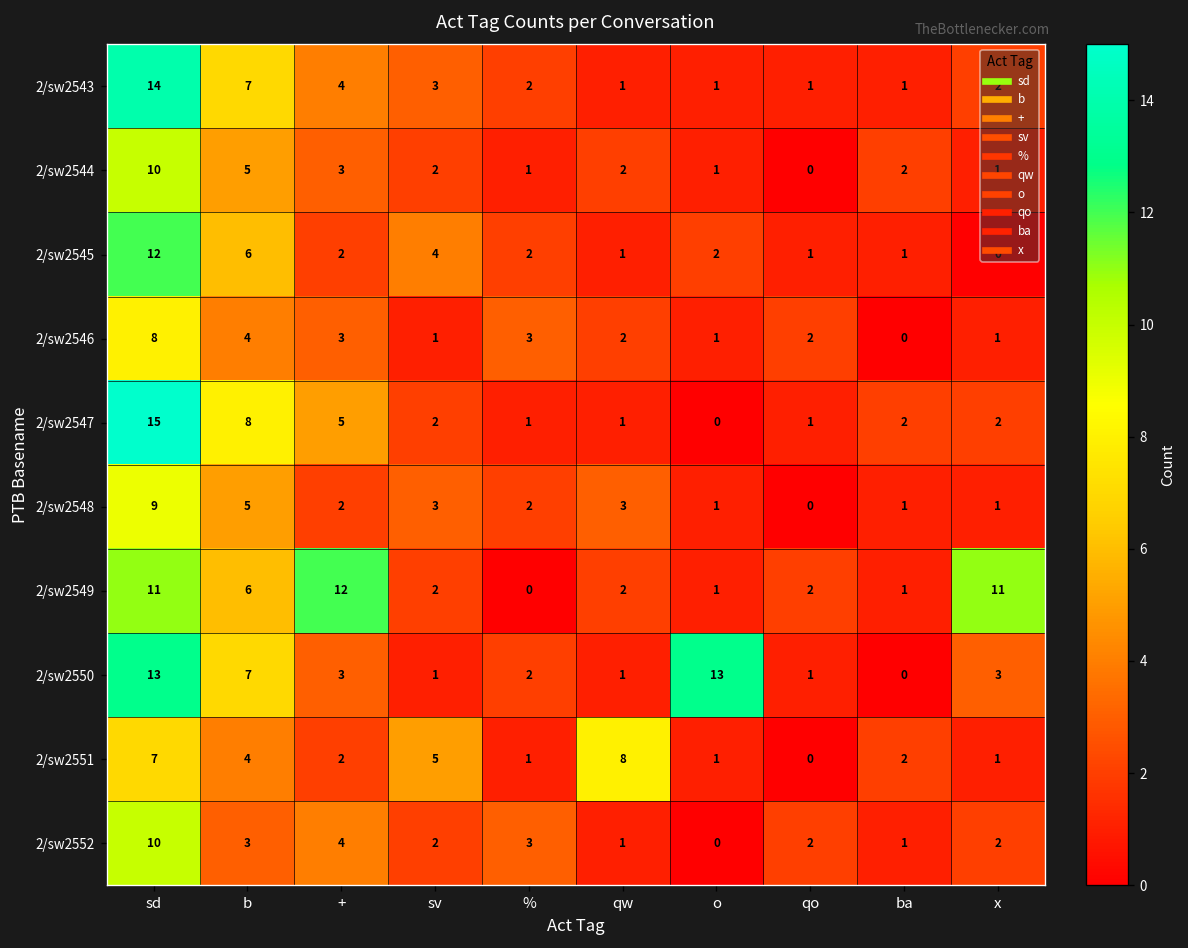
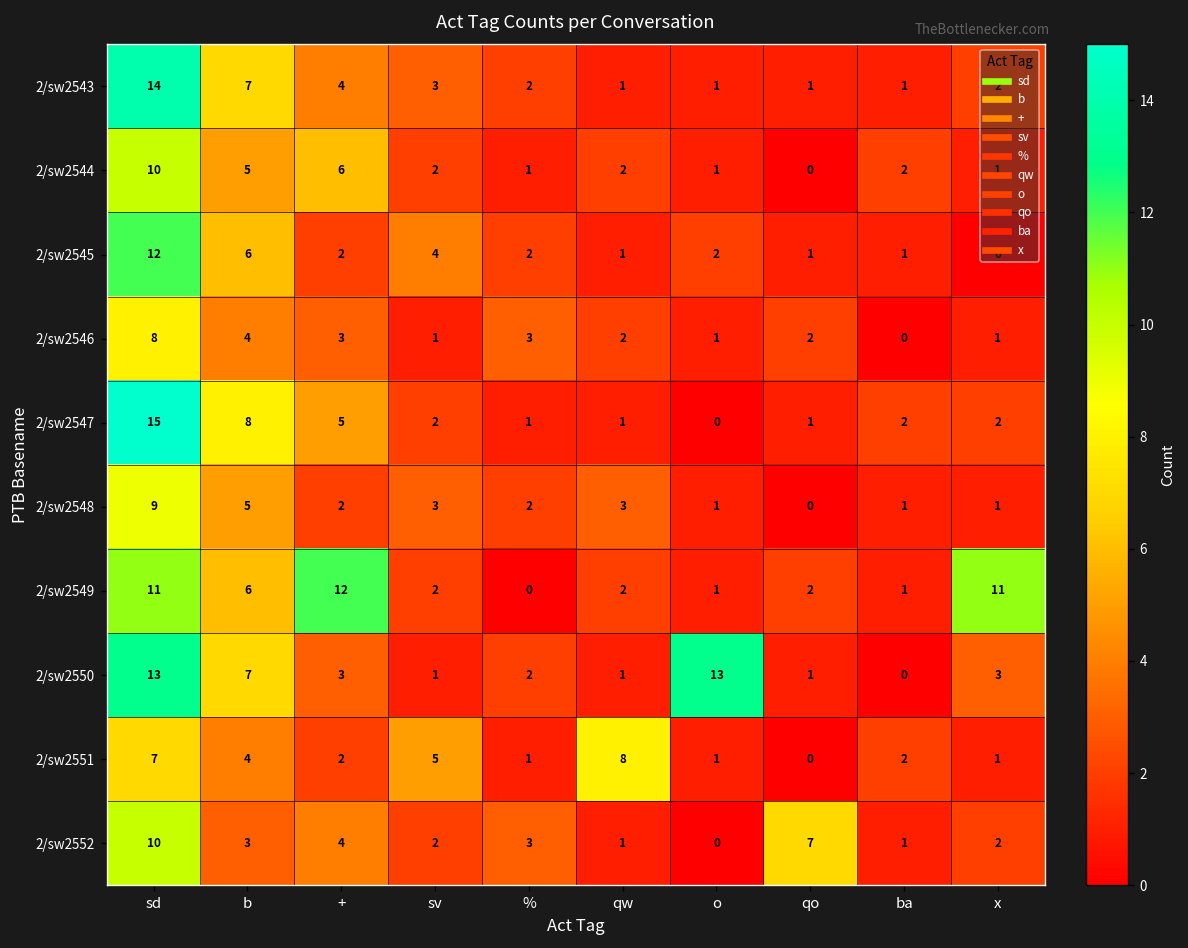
2/sw2544, +: 3 -> 6
2/sw2552, qo: 2 -> 7
